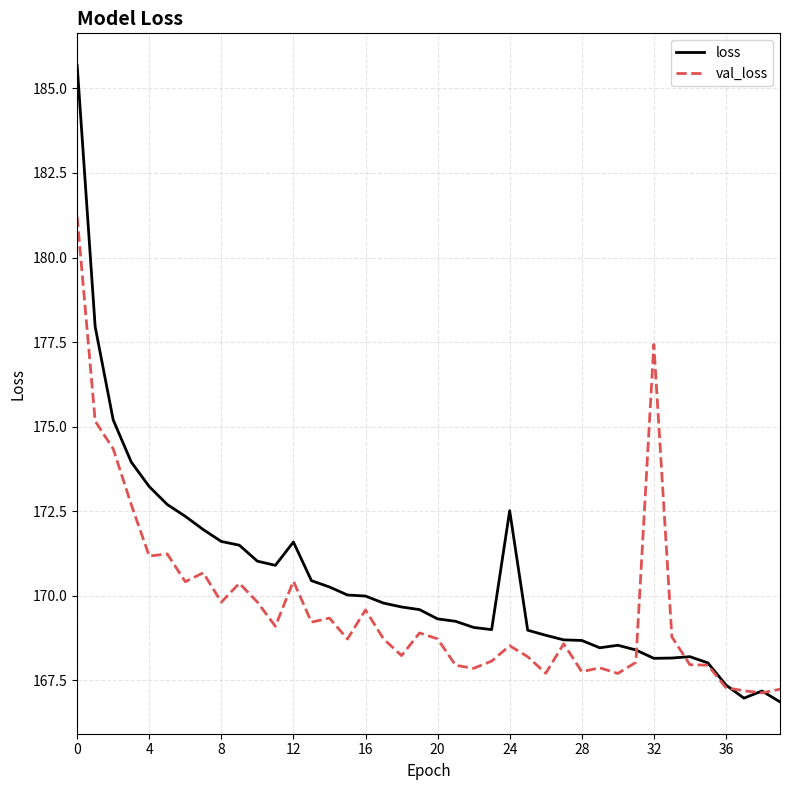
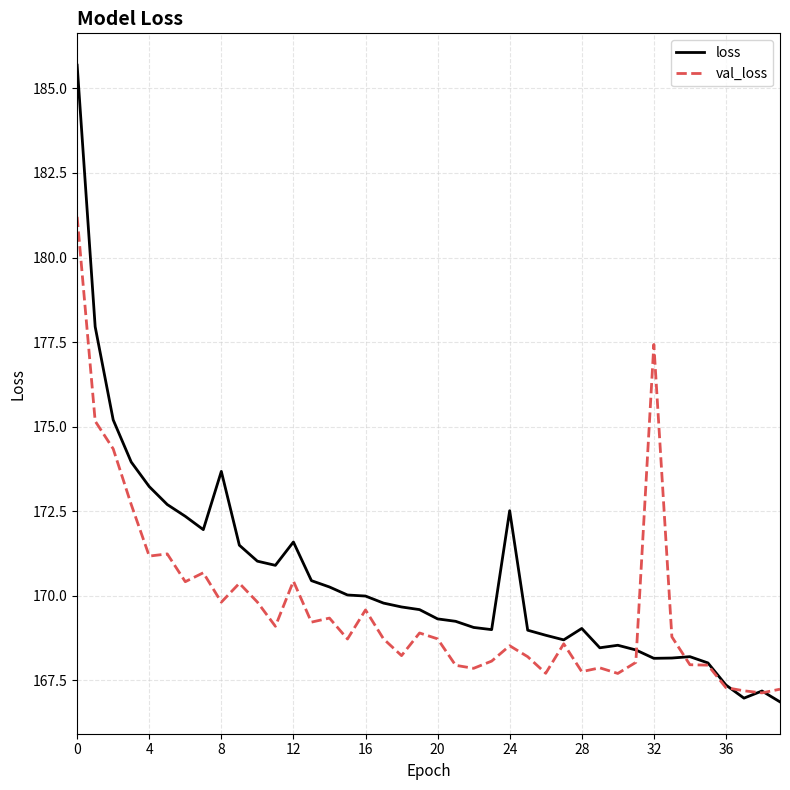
loss, 8: 171.6 -> 173.7
loss, 28: 168.7 -> 169.0
